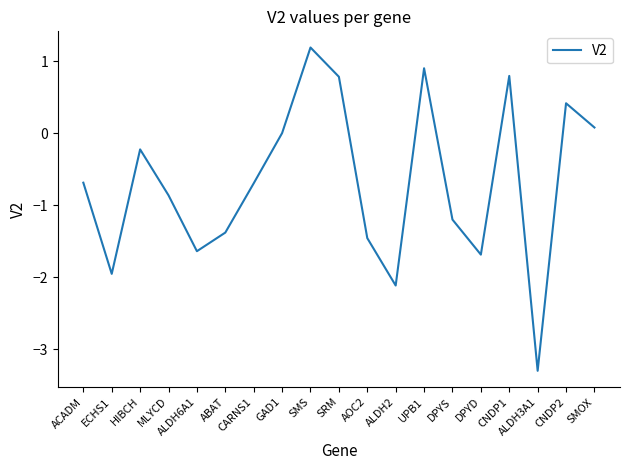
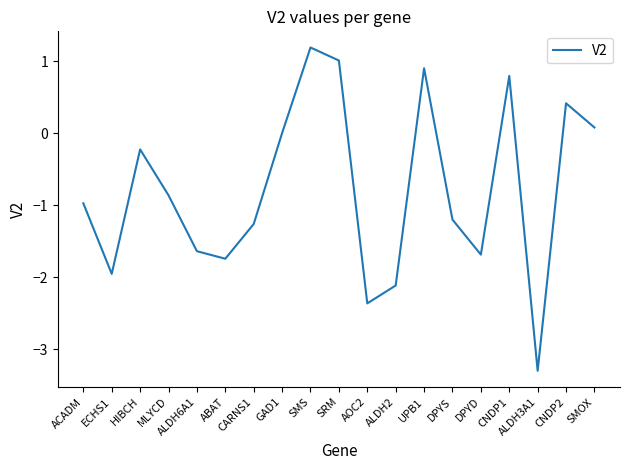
ACADM: -0.7 -> -1.0
ABAT: -1.4 -> -1.7
CARNS1: -0.7 -> -1.3
SRM: 0.8 -> 1.0
AOC2: -1.5 -> -2.4
